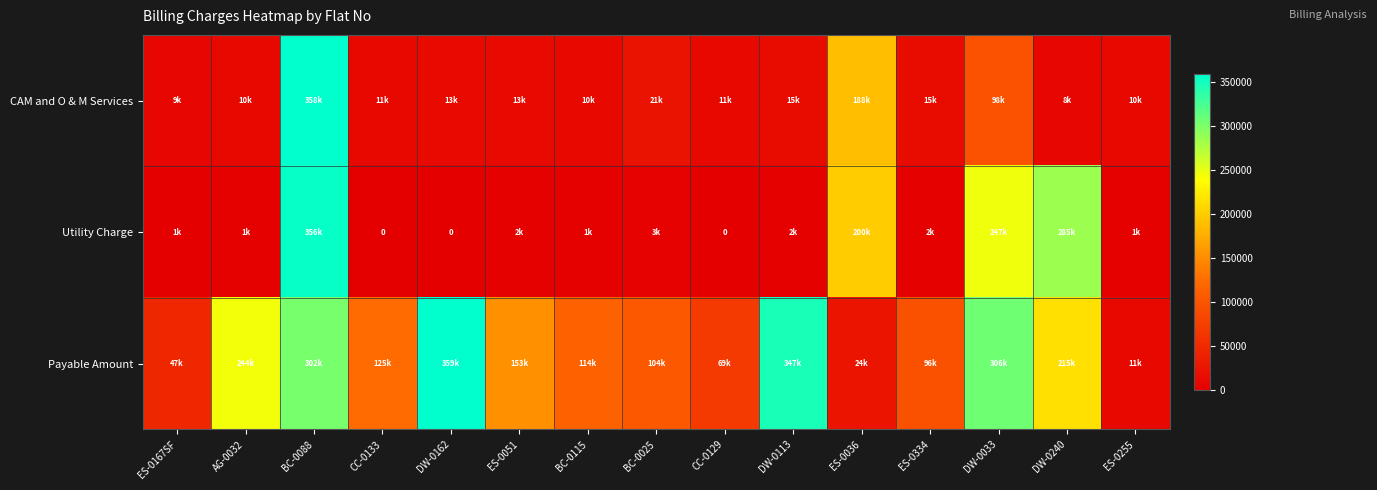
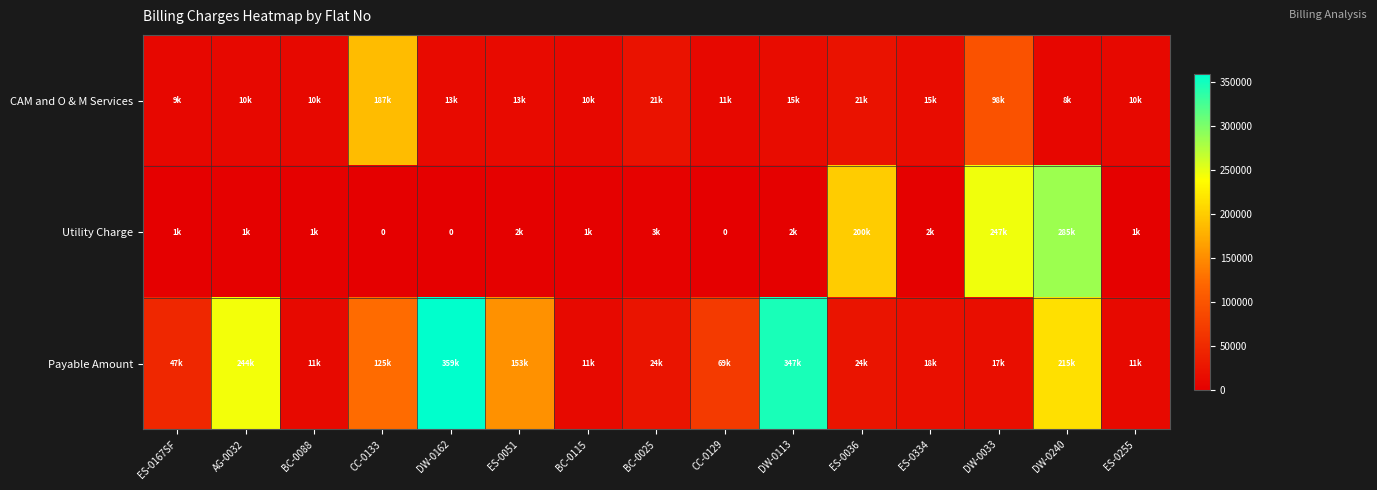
CAM and O & M Services, BC-0088: 358k -> 10k
CAM and O & M Services, CC-0133: 11k -> 187k
CAM and O & M Services, ES-0036: 188k -> 21k
Utility Charge, BC-0088: 356k -> 1k
Payable Amount, BC-0088: 302k -> 11k
Payable Amount, BC-0115: 114k -> 11k
Payable Amount, BC-0025: 104k -> 24k
Payable Amount, ES-0334: 96k -> 18k
Payable Amount, DW-0033: 306k -> 17k
